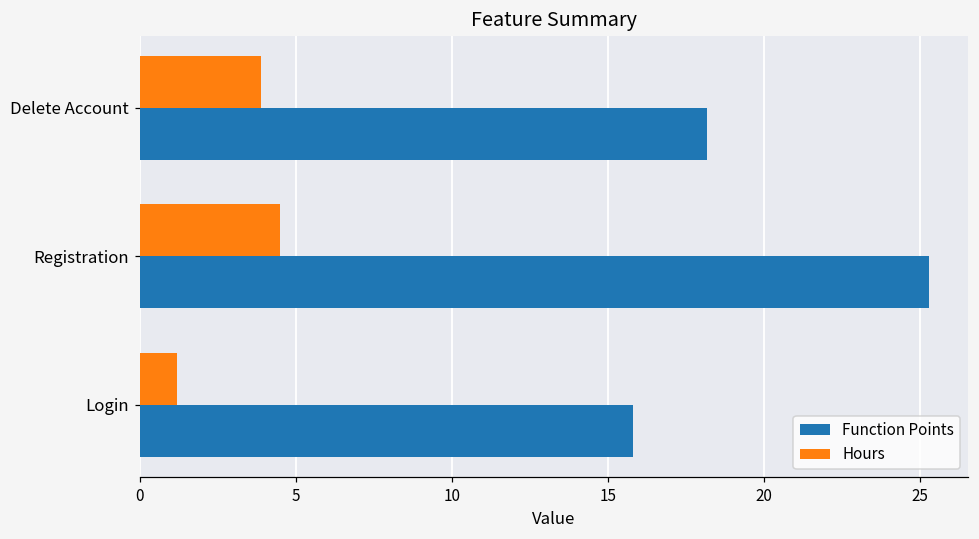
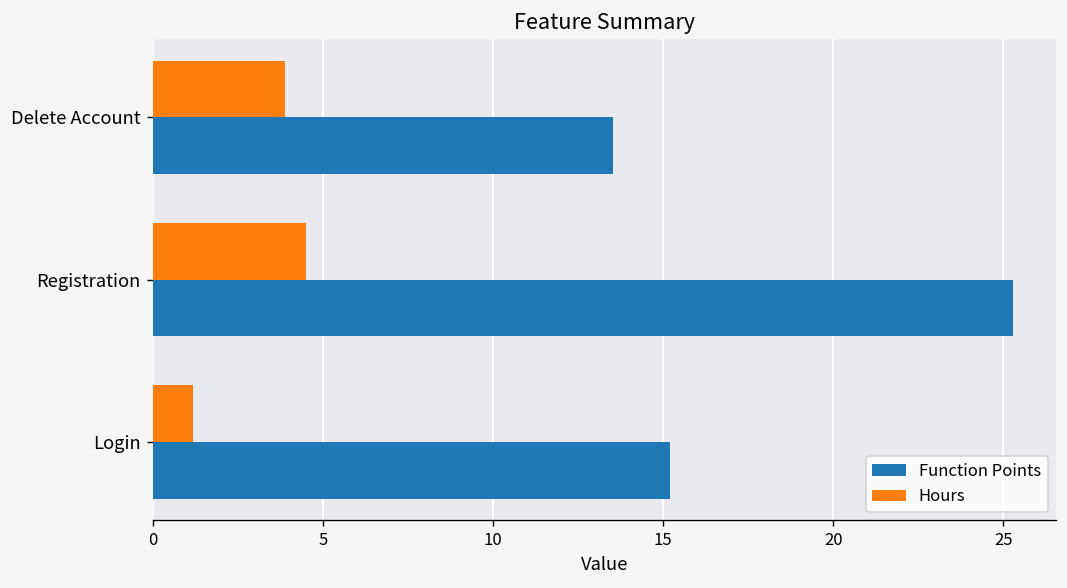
Function Points, Delete Account: 18.2 -> 13.5
Function Points, Login: 15.8 -> 15.2
